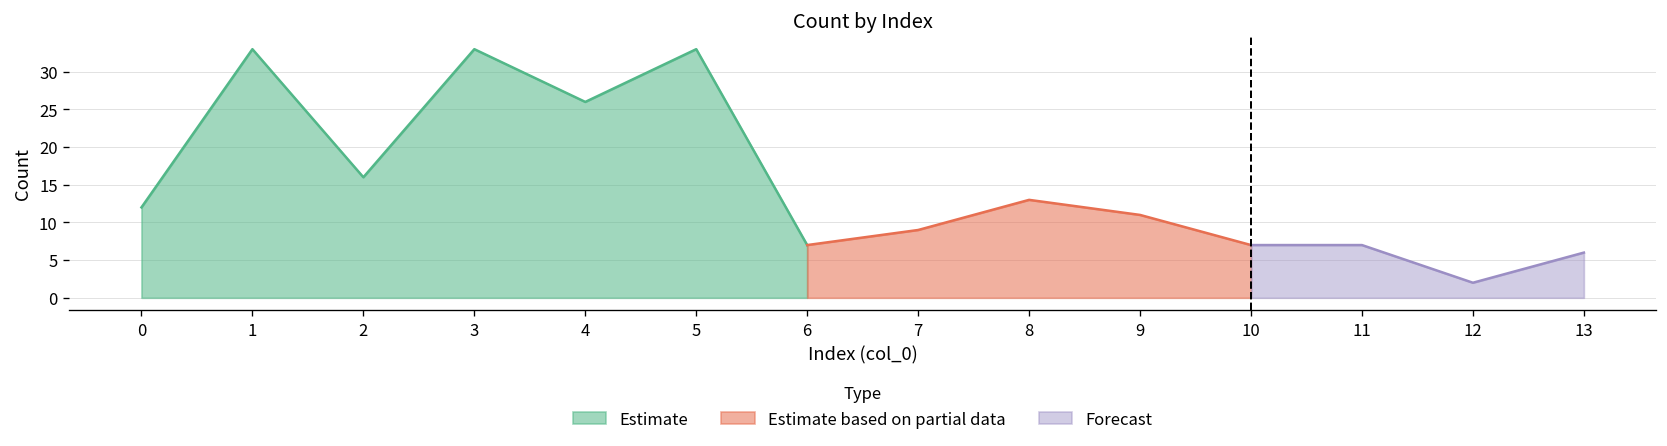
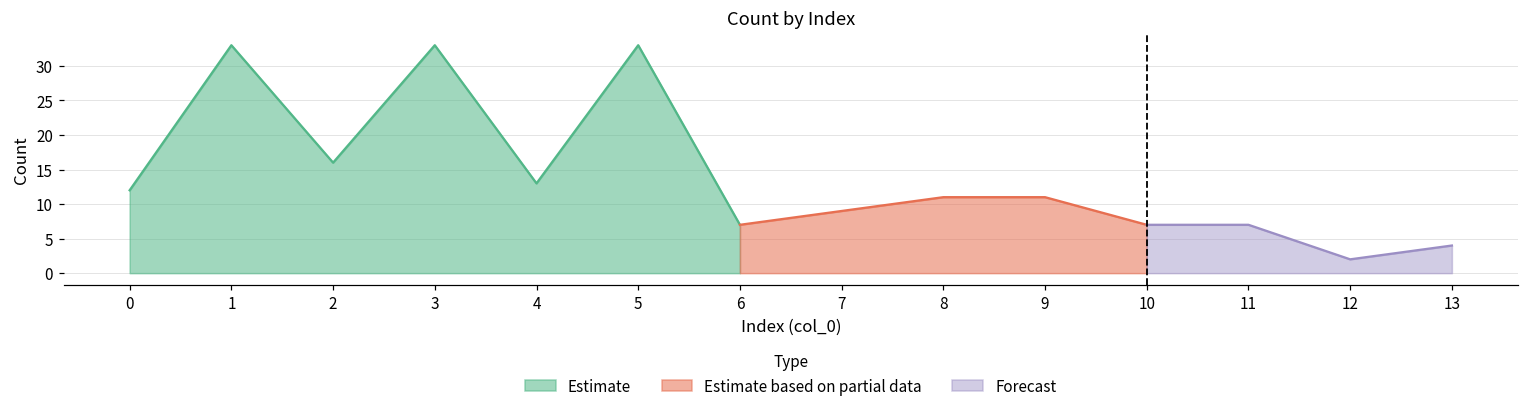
Estimate, 4: 26 -> 13
Estimate based on partial data, 8: 13 -> 11
Forecast, 13: 6 -> 4
